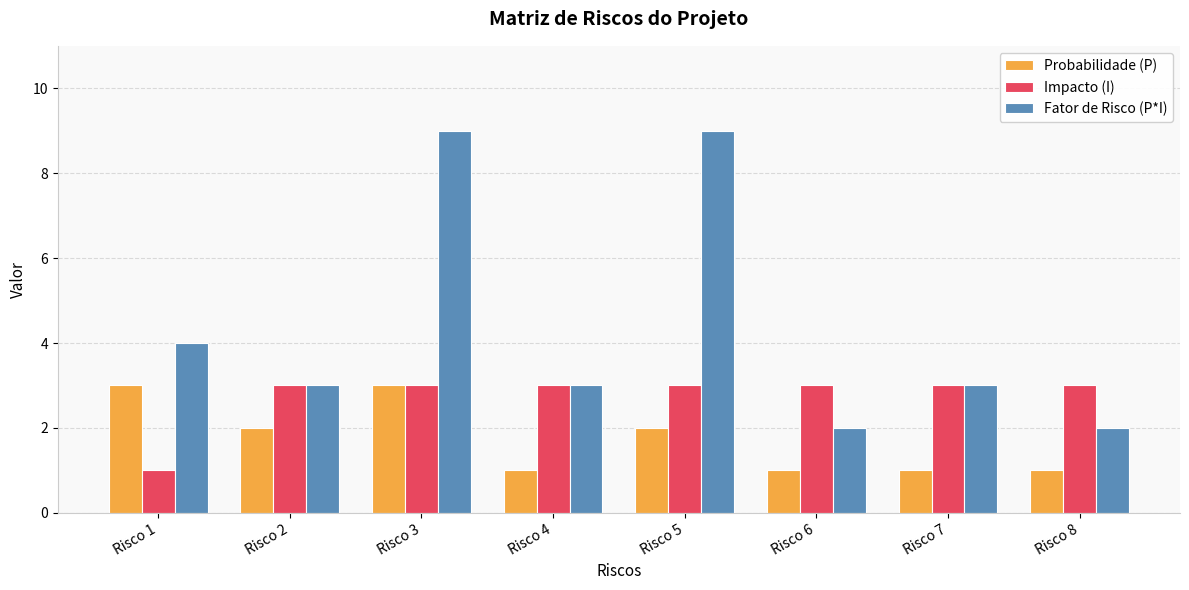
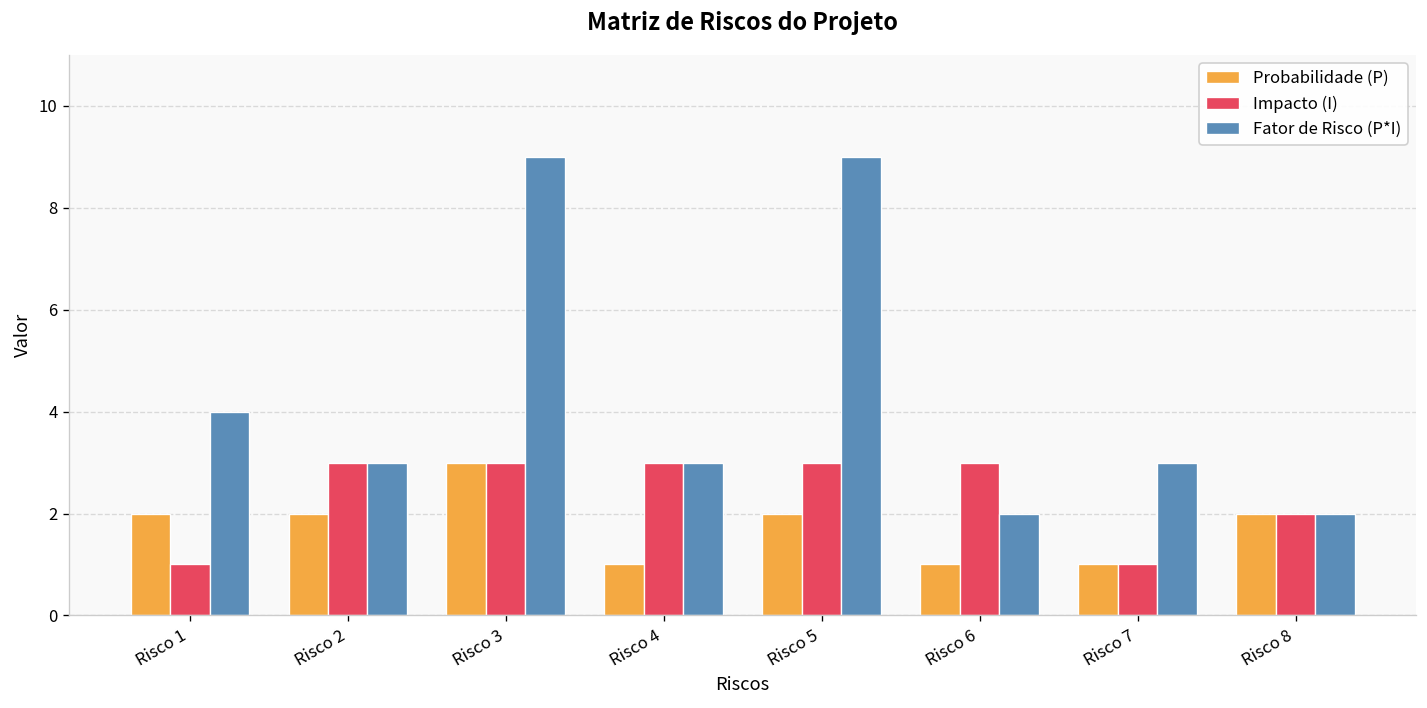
Probabilidade (P), Risco 1: 3 -> 2
Impacto (I), Risco 7: 3 -> 1
Probabilidade (P), Risco 8: 1 -> 2
Impacto (I), Risco 8: 3 -> 2
